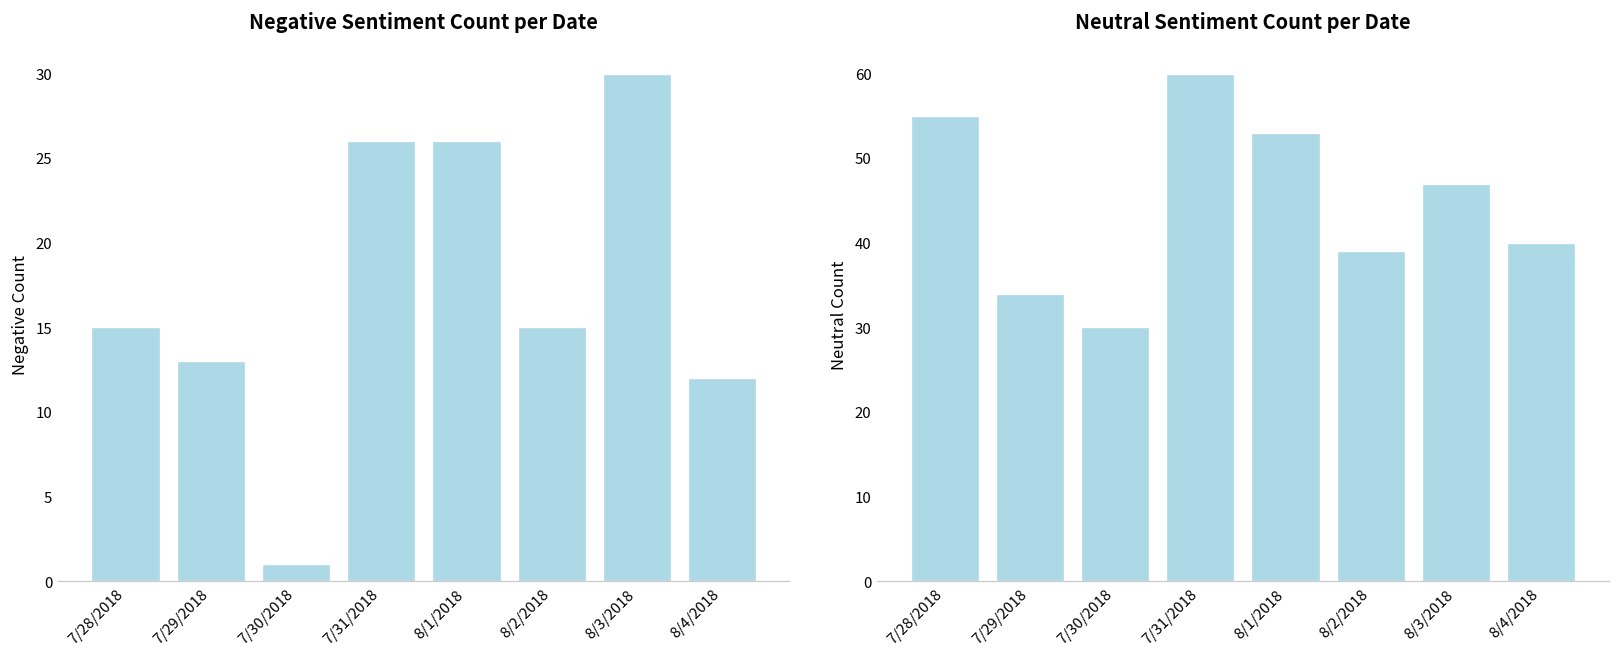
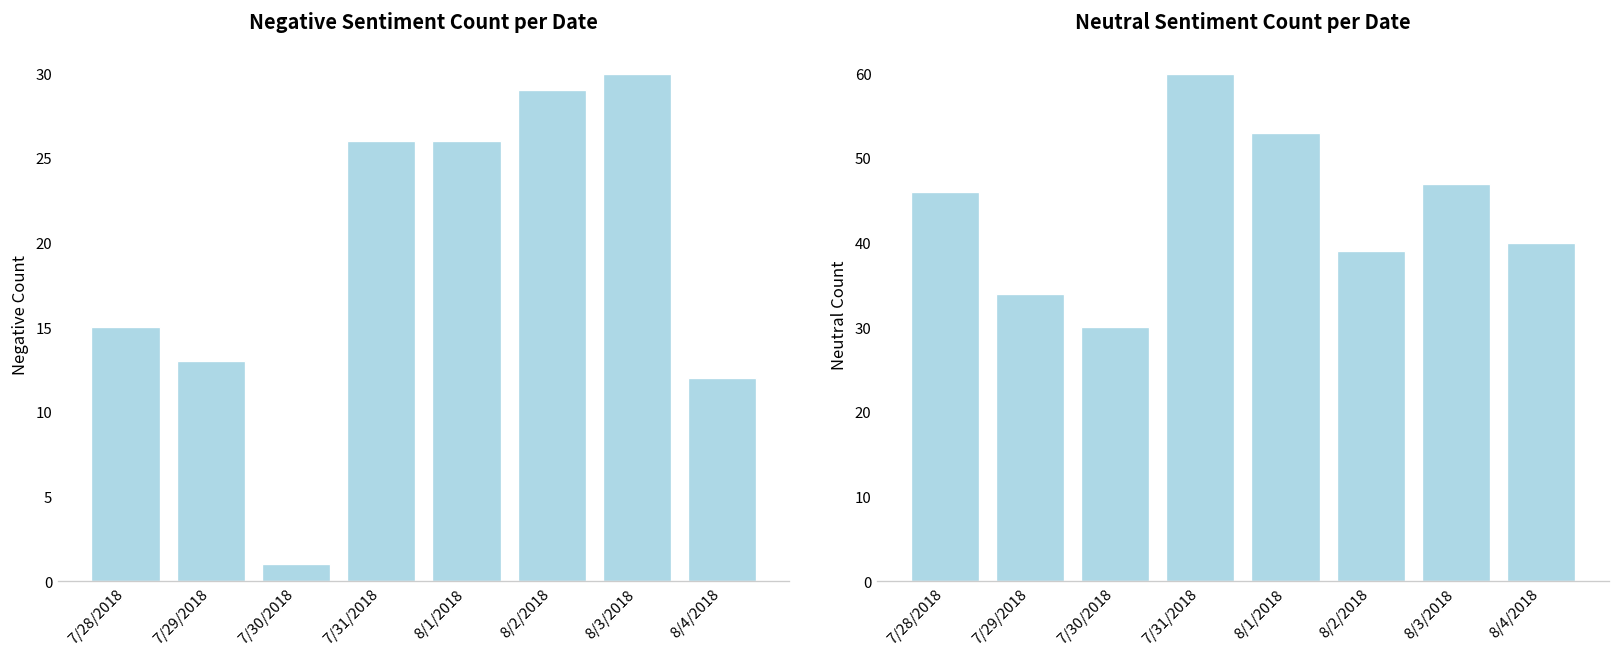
Negative Sentiment Count per Date, 8/2/2018: 15 -> 29
Neutral Sentiment Count per Date, 7/28/2018: 55 -> 46
